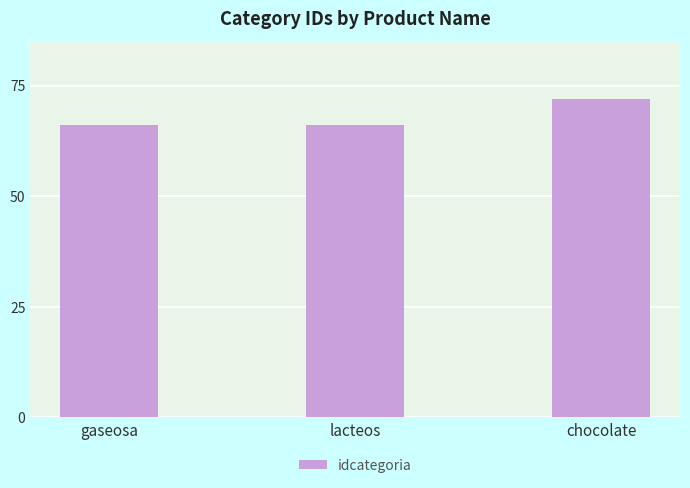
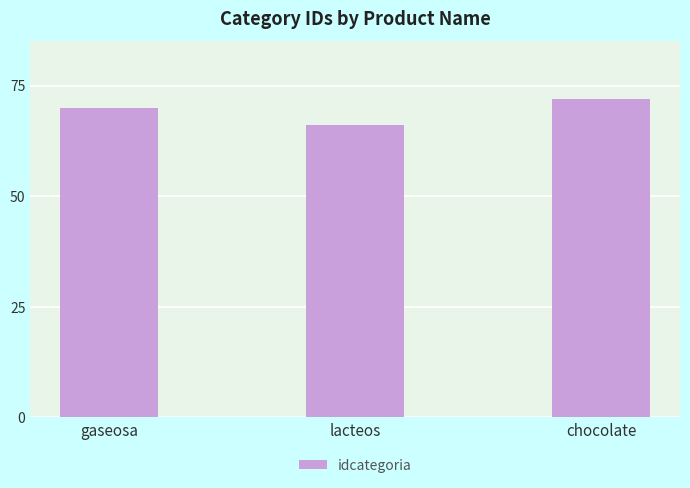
gaseosa: 66 -> 70
